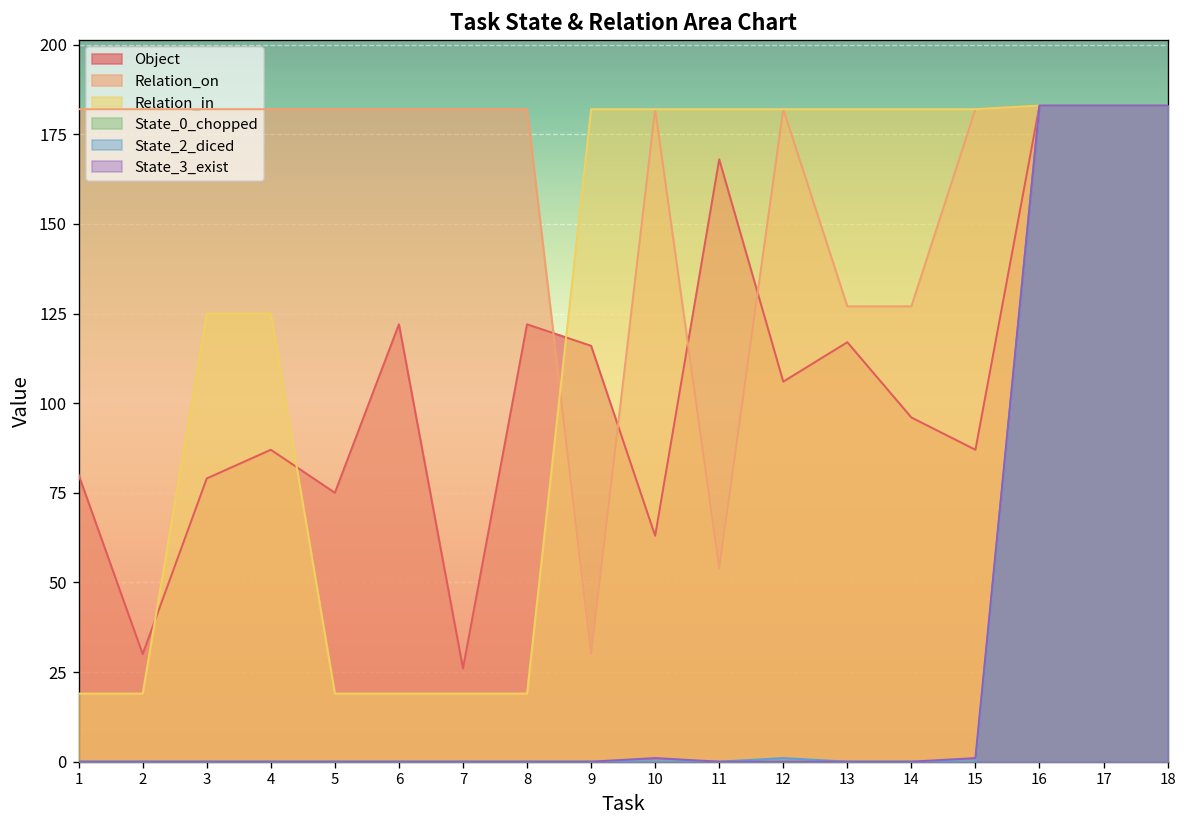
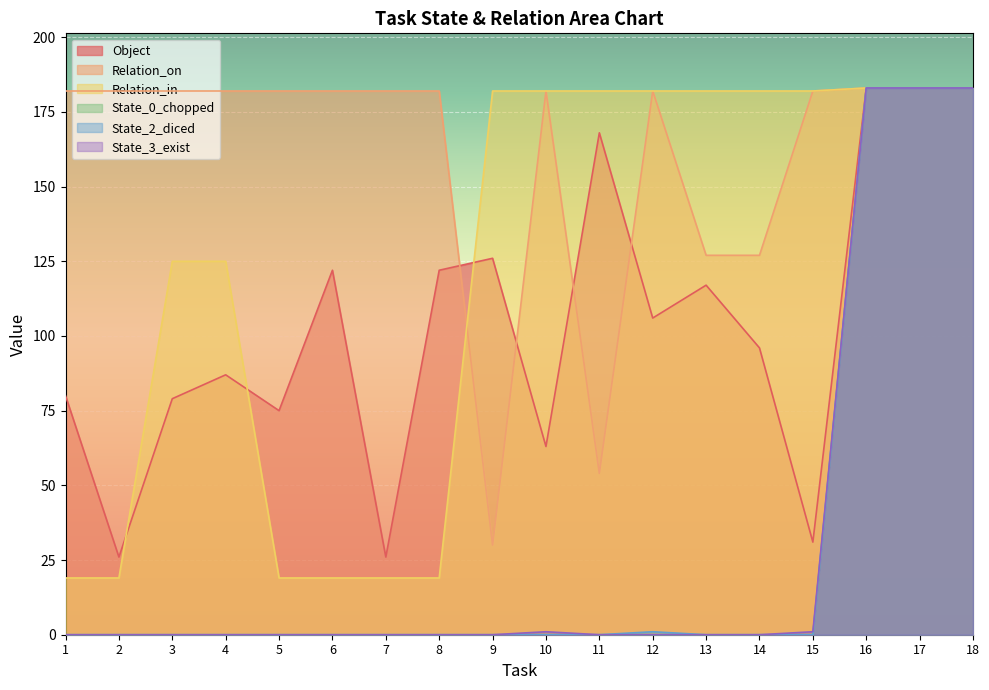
Object, 2: 30 -> 26
Object, 9: 116 -> 126
Object, 15: 87 -> 31
